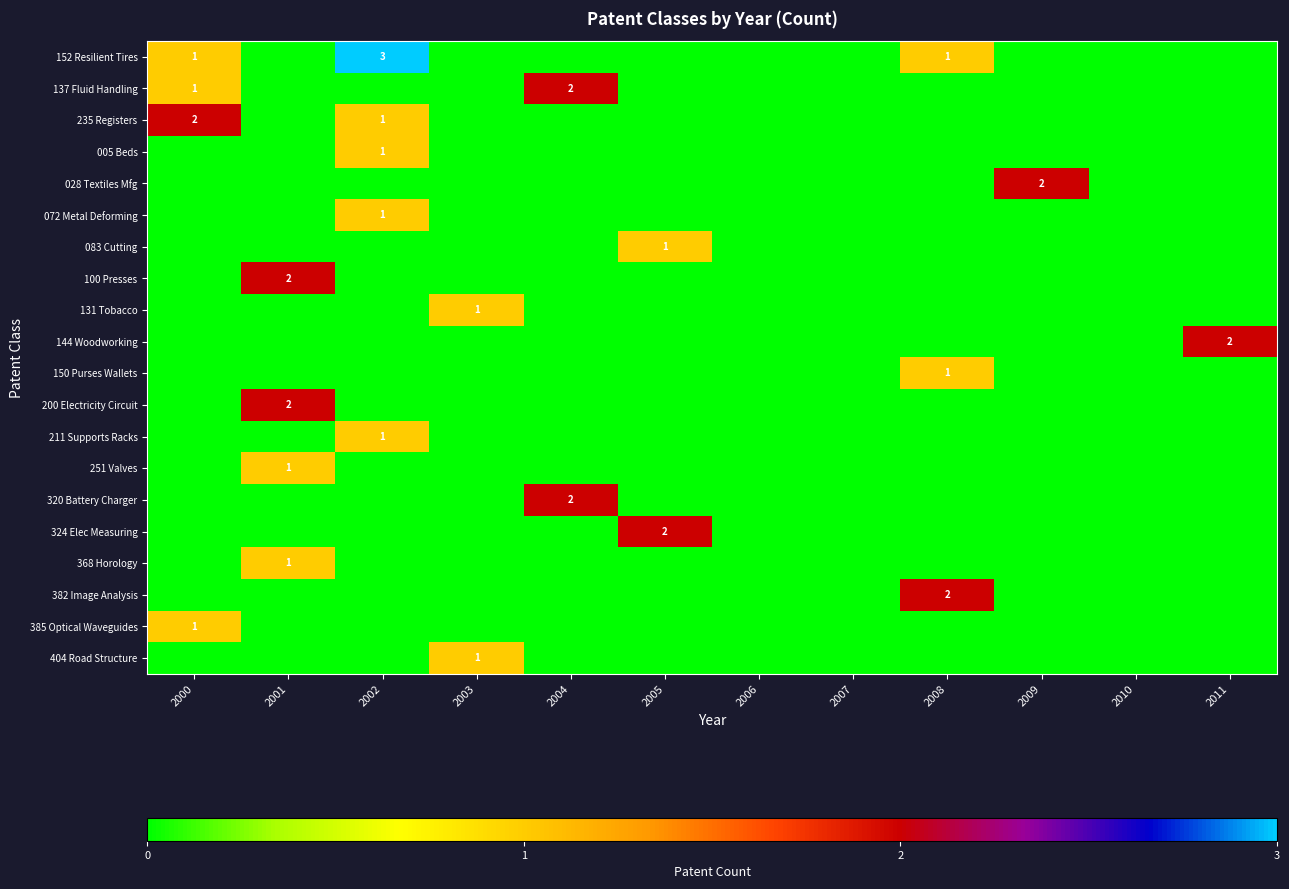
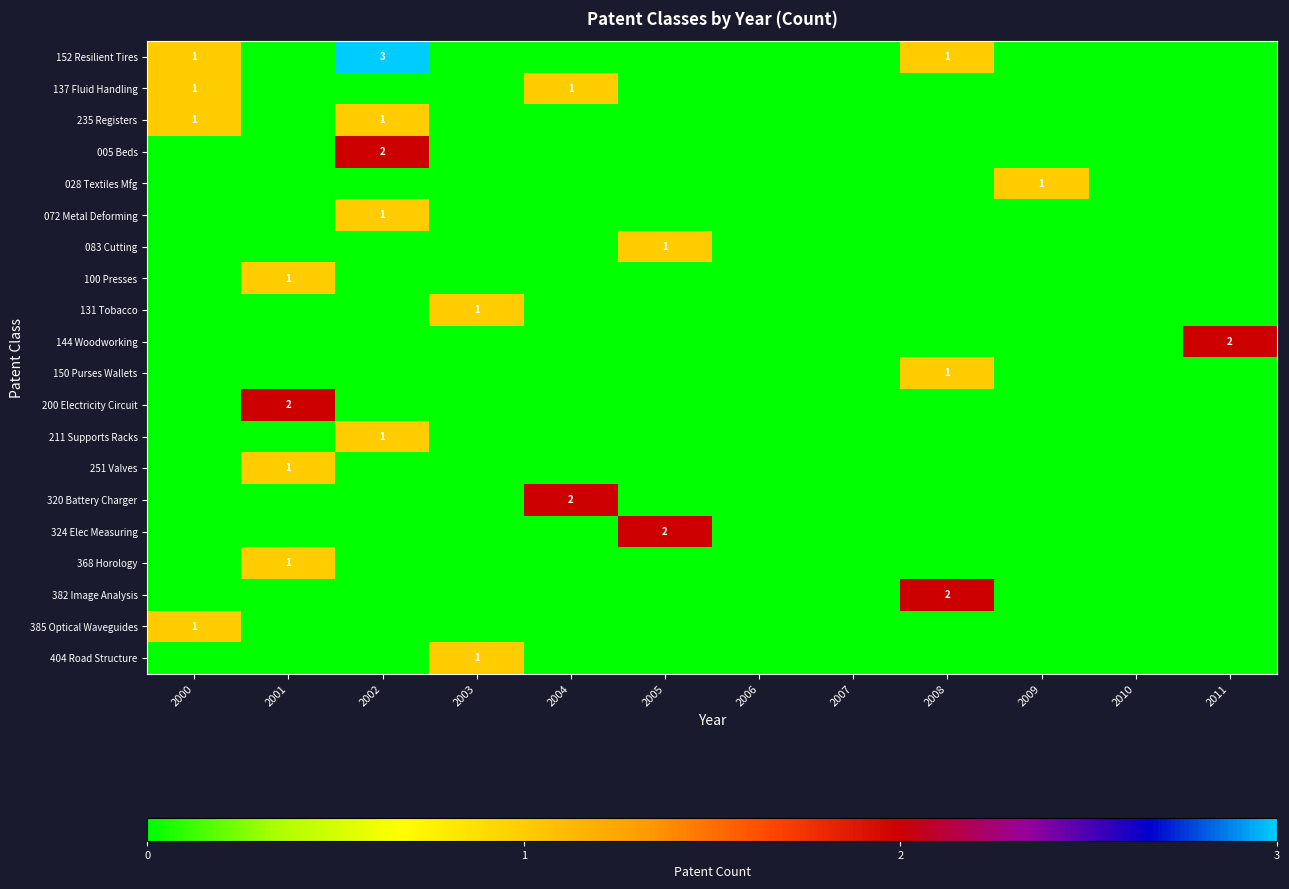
137 Fluid Handling, 2004: 2 -> 1
235 Registers, 2000: 2 -> 1
005 Beds, 2002: 1 -> 2
028 Textiles Mfg, 2009: 2 -> 1
100 Presses, 2001: 2 -> 1
